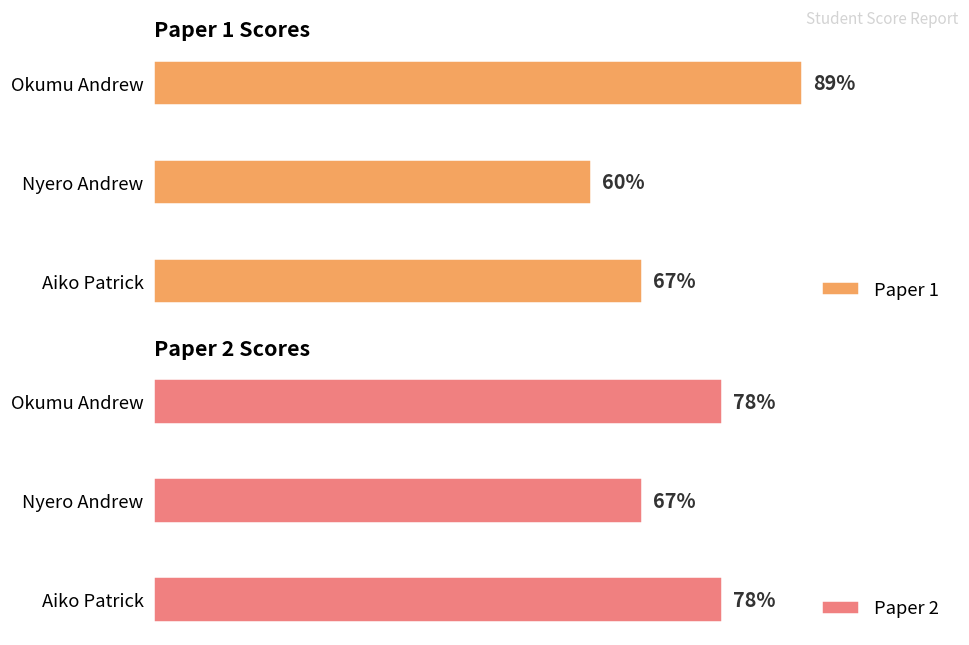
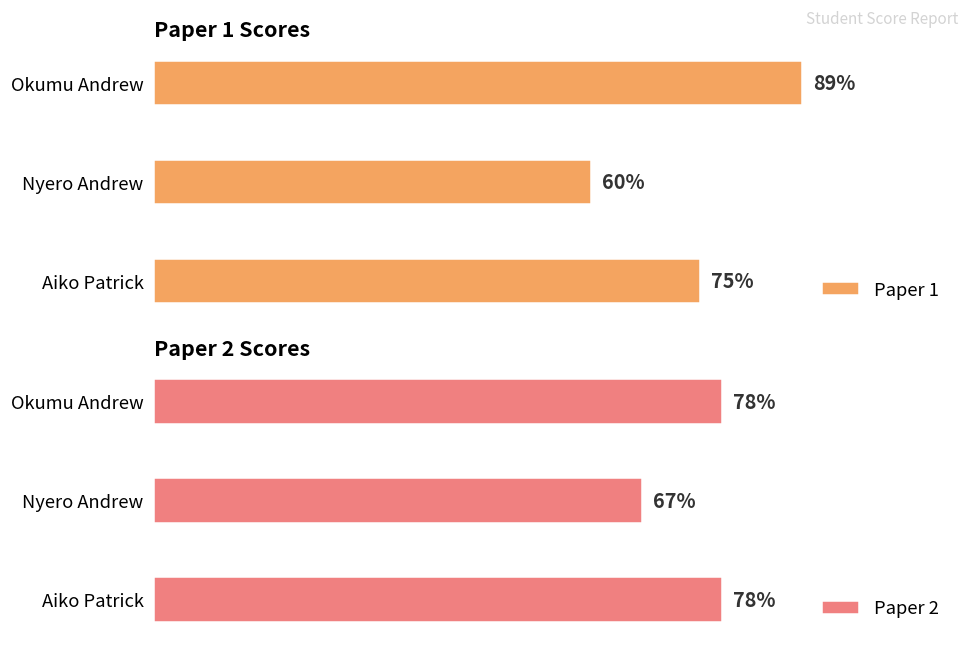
Paper 1 Scores, Aiko Patrick: 67% -> 75%
